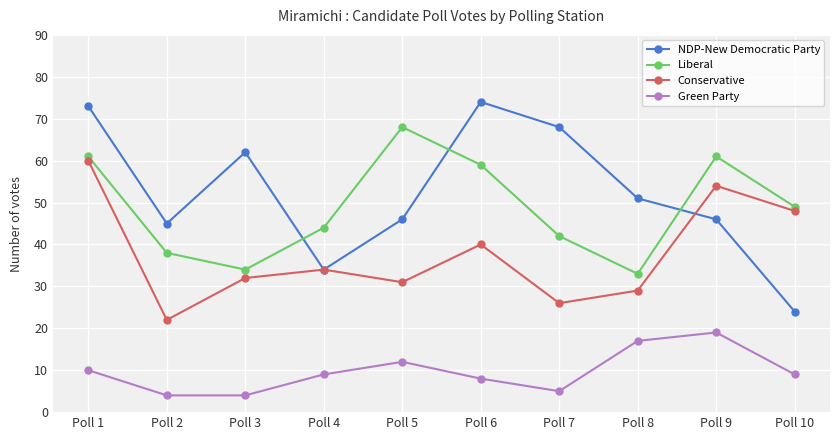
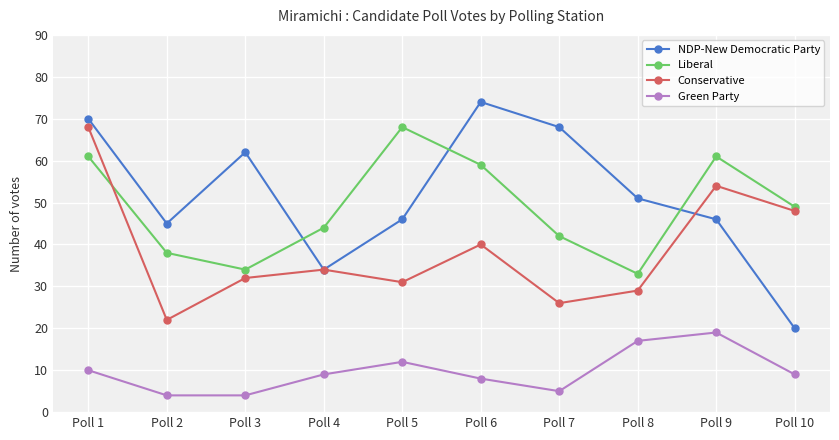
NDP-New Democratic Party, Poll 1: 73 -> 70
Conservative, Poll 1: 60 -> 68
NDP-New Democratic Party, Poll 10: 24 -> 20
